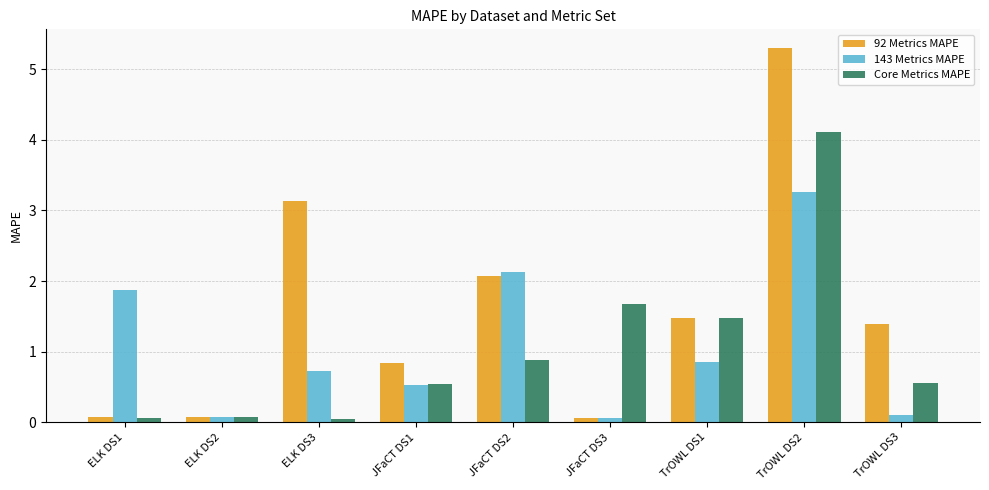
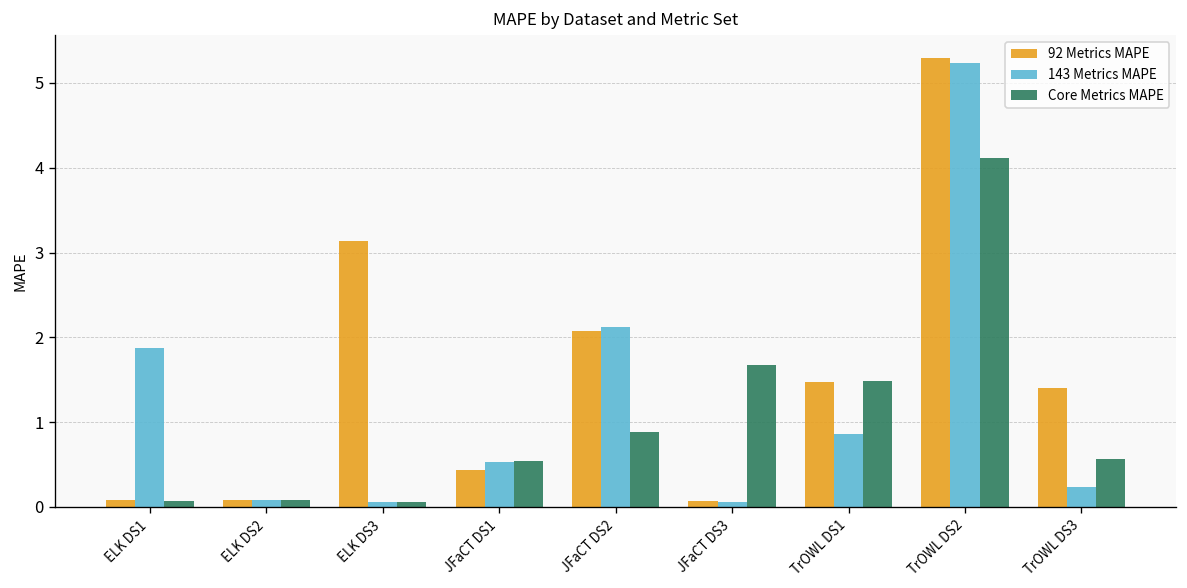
143 Metrics MAPE, ELK DS3: 0.7 -> 0.1
92 Metrics MAPE, JFaCT DS1: 0.8 -> 0.4
143 Metrics MAPE, TrOWL DS2: 3.3 -> 5.2
143 Metrics MAPE, TrOWL DS3: 0.1 -> 0.2
